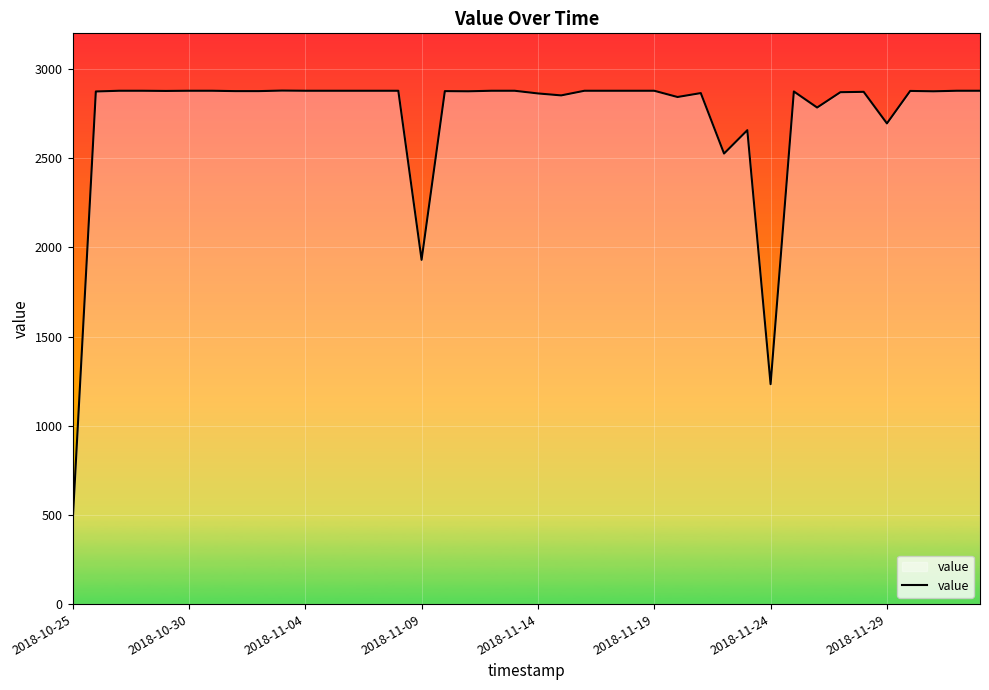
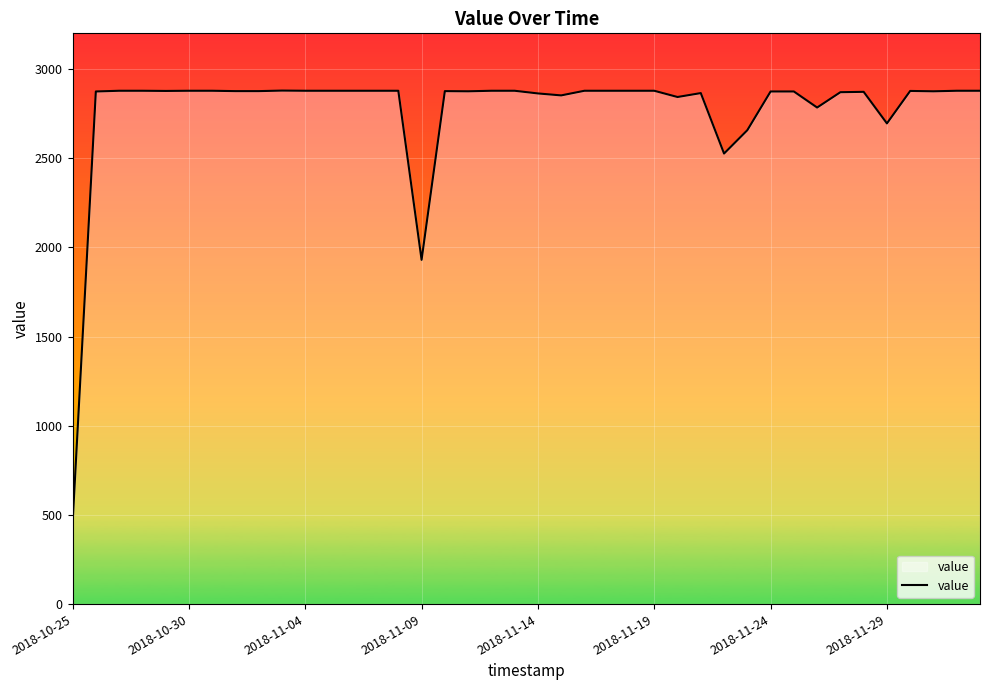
2018-11-24: 1230 -> 2870
